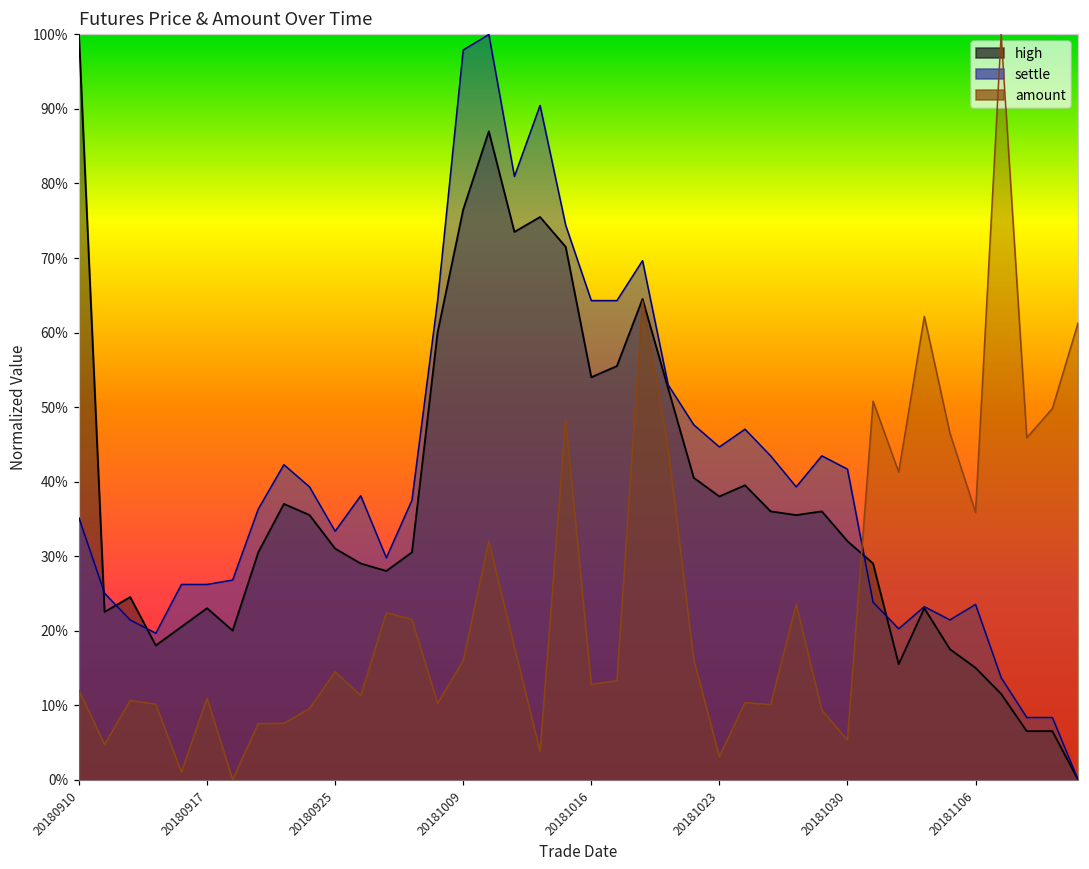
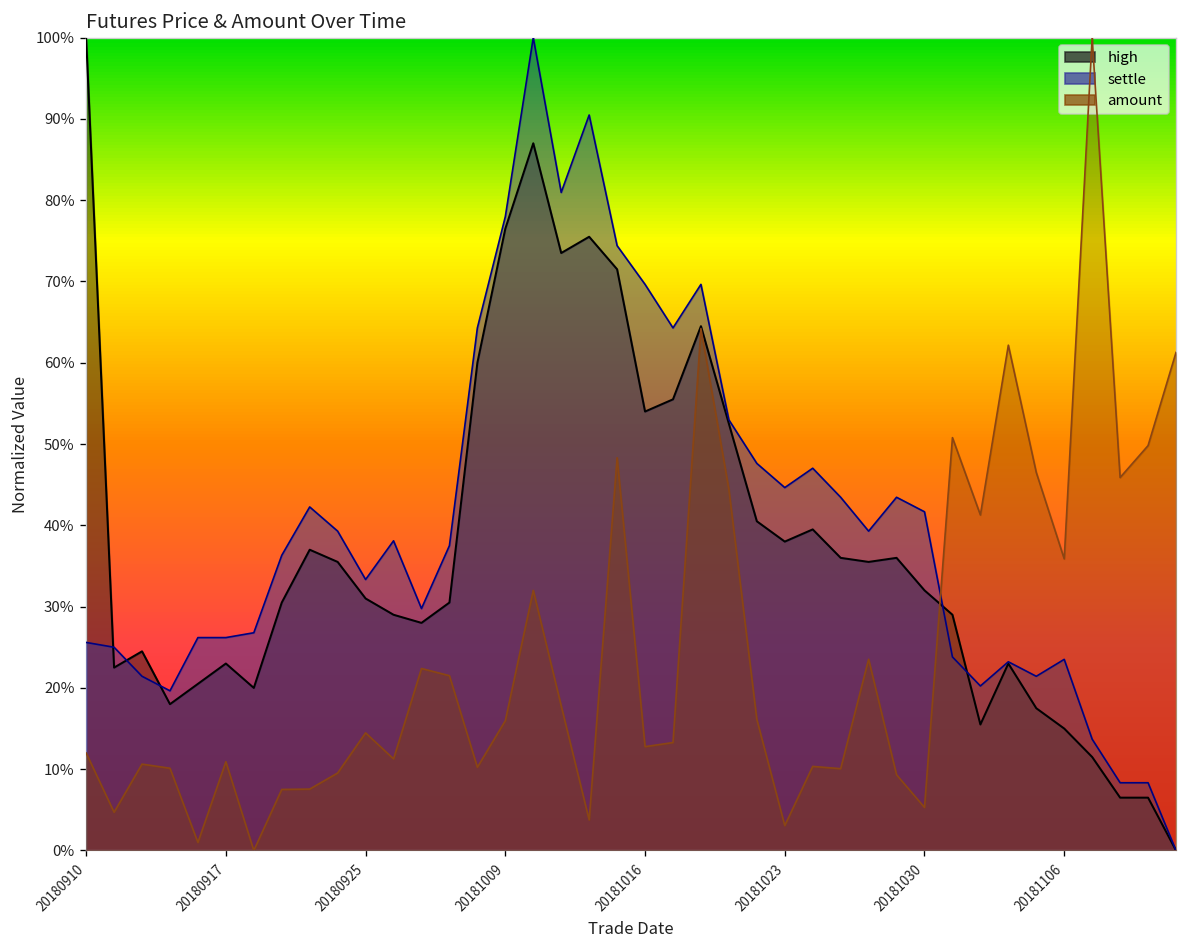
settle, 20180910: 35% -> 26%
settle, 20181009: 98% -> 78%
settle, 20181016: 64% -> 70%
